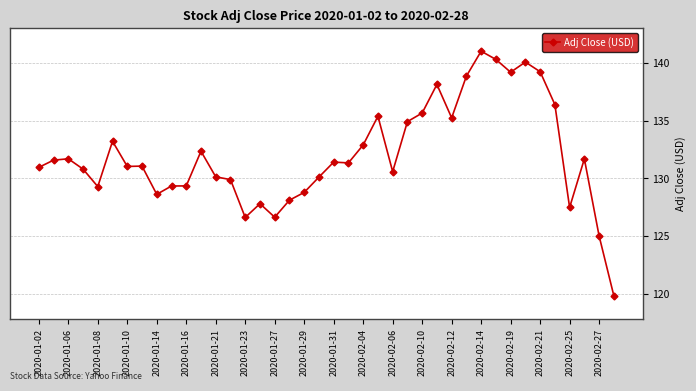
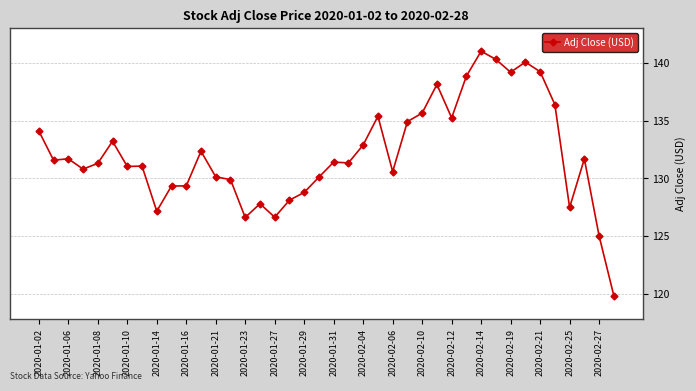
2020-01-02: 130.9 -> 134.1
2020-01-08: 129.3 -> 131.3
2020-01-14: 128.6 -> 127.2
